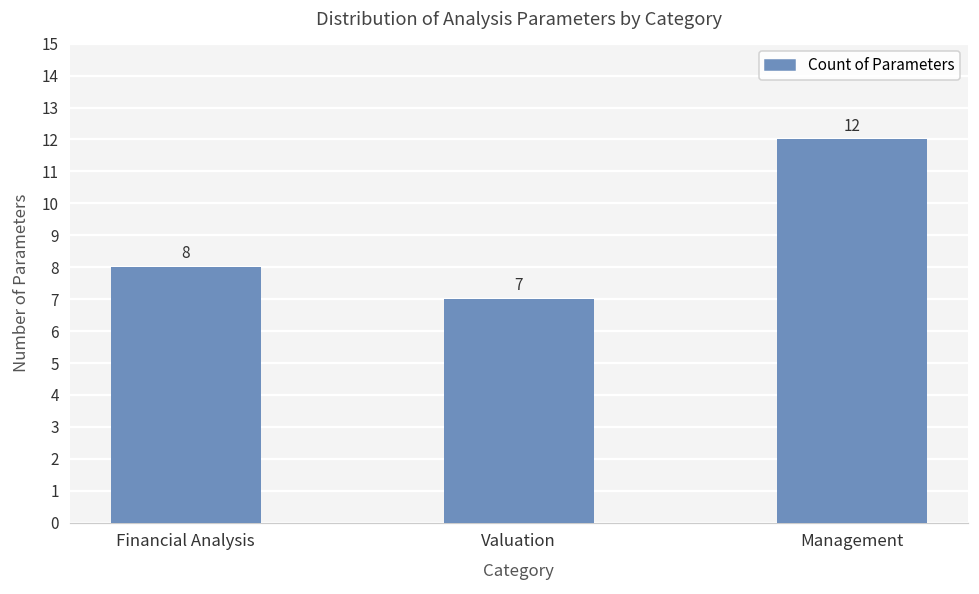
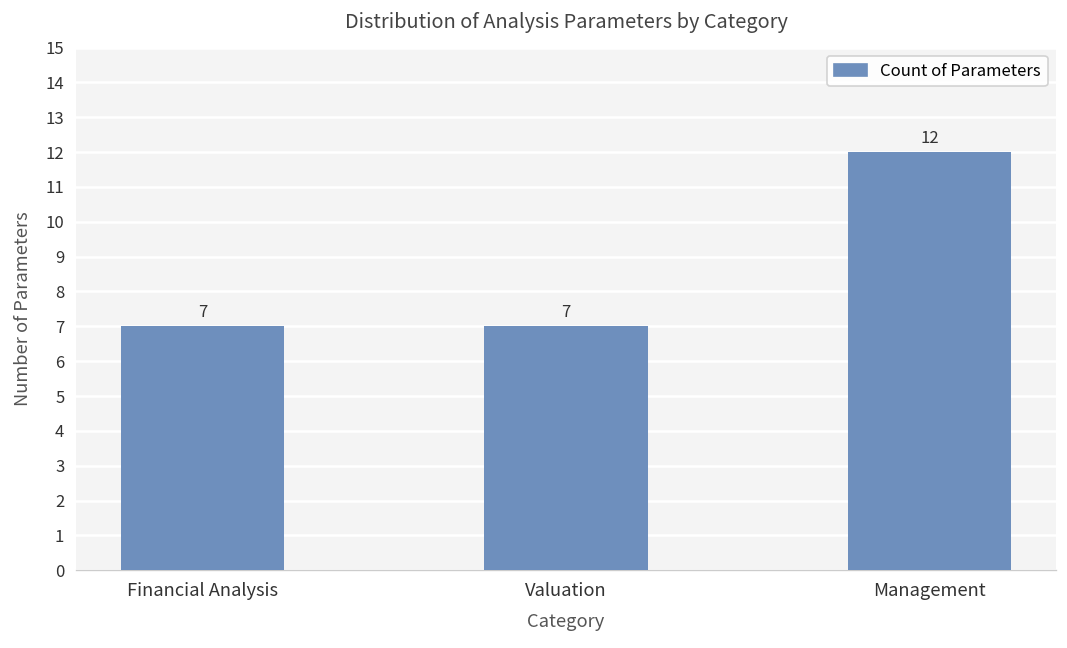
Financial Analysis: 8 -> 7
